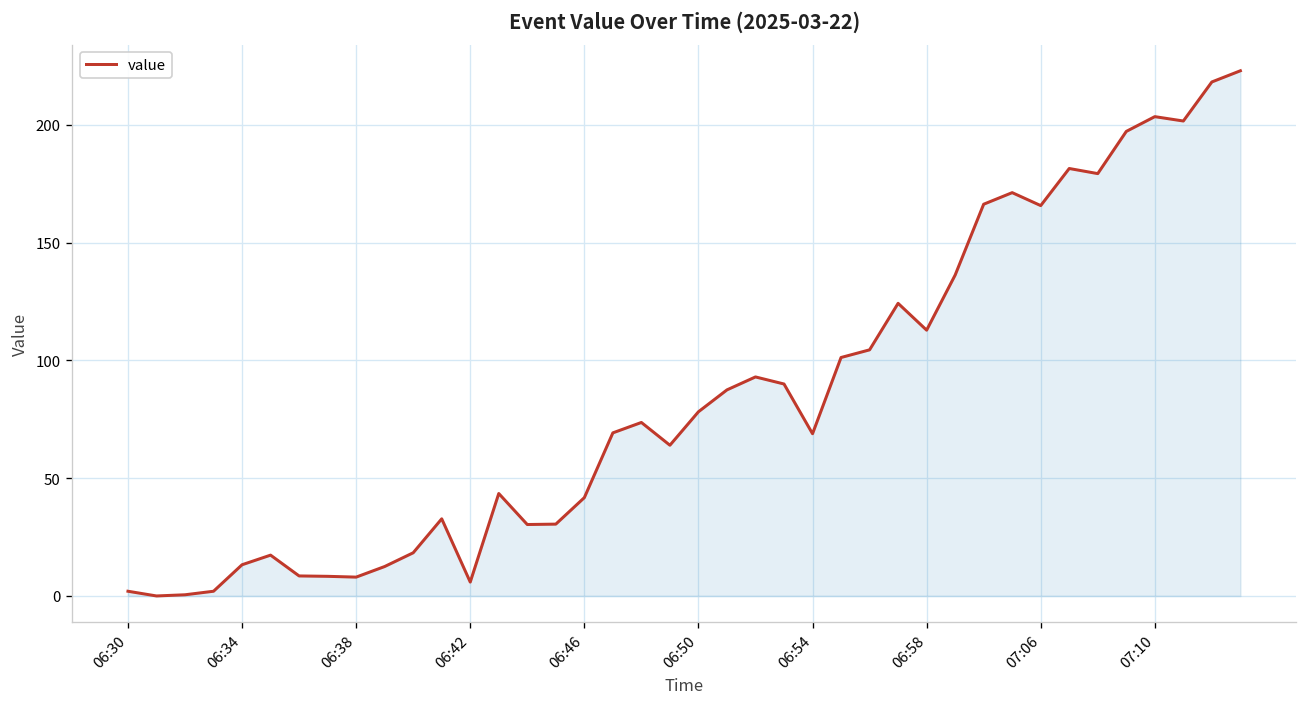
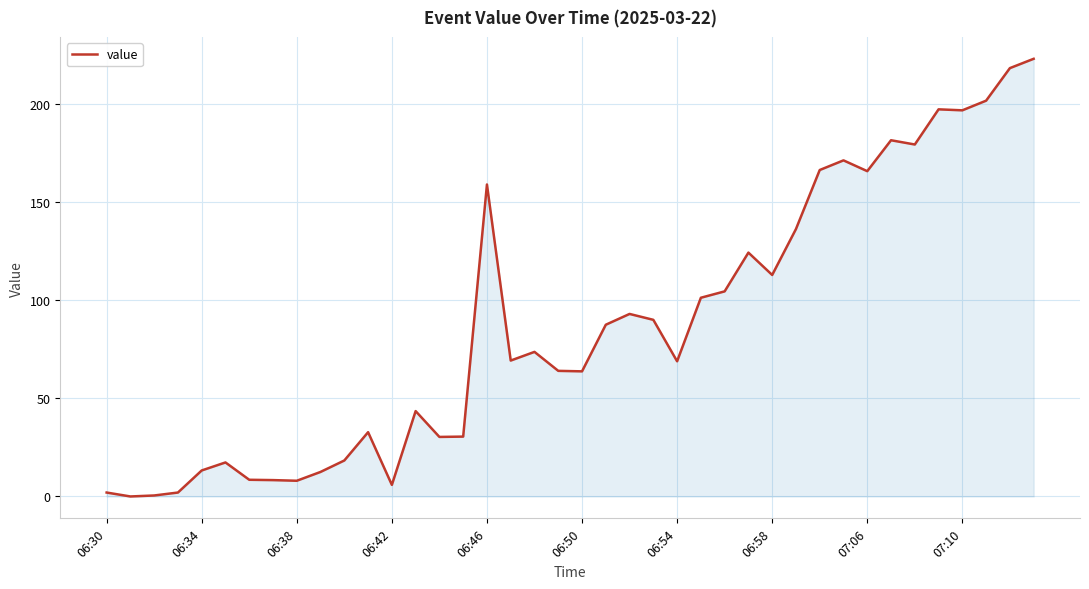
06:46: 42 -> 159
06:50: 78 -> 64
07:10: 204 -> 197
